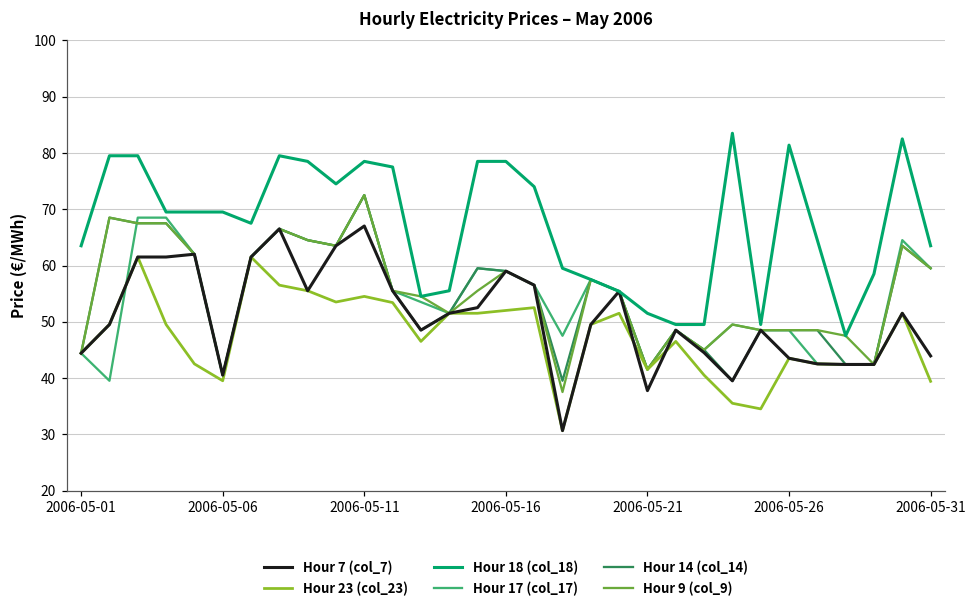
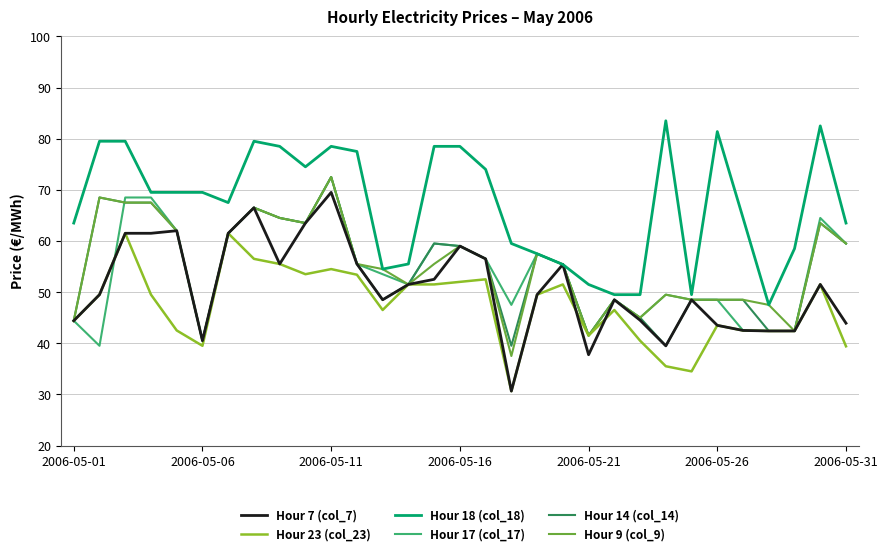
Hour 7 (col_7), 2006-05-11: 67 -> 70
